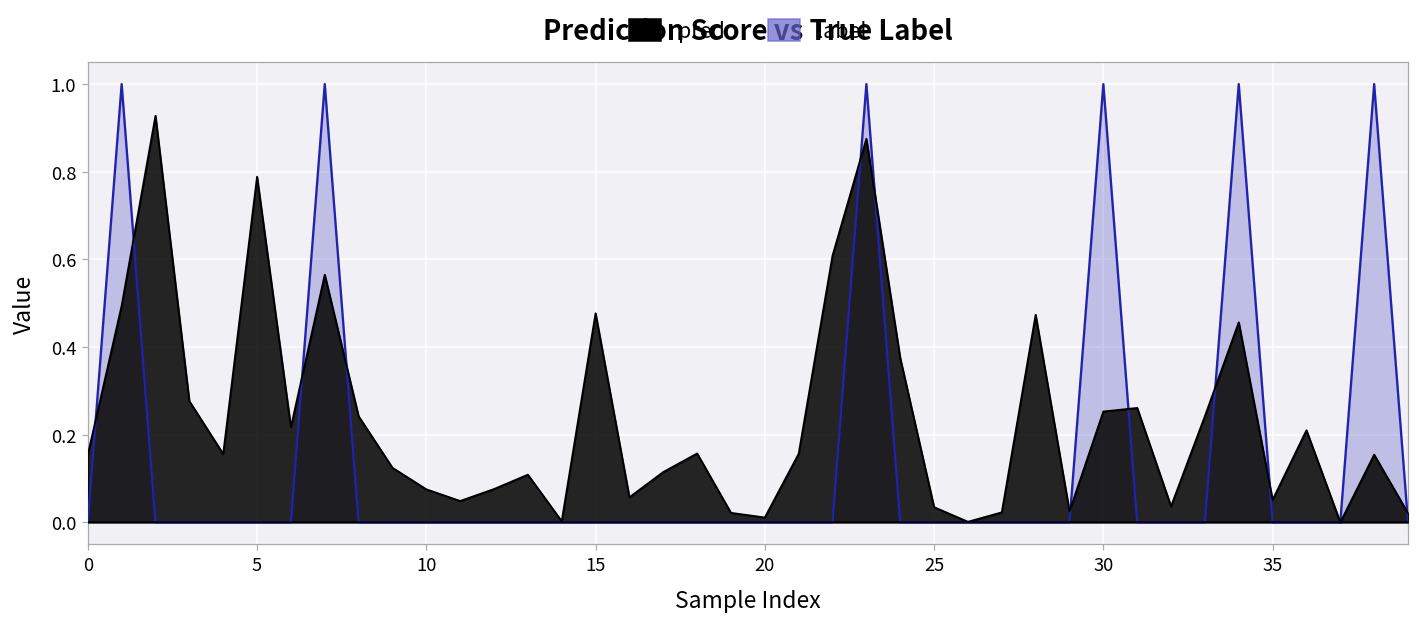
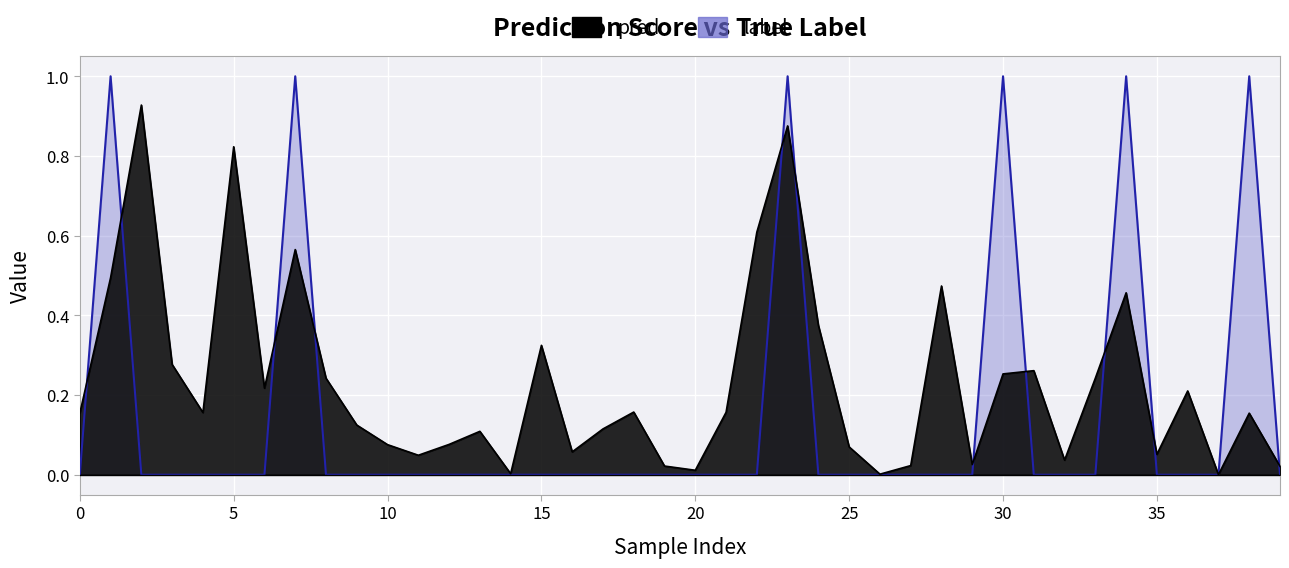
pred, 5: 0.79 -> 0.82
pred, 15: 0.48 -> 0.32
pred, 25: 0.03 -> 0.07
